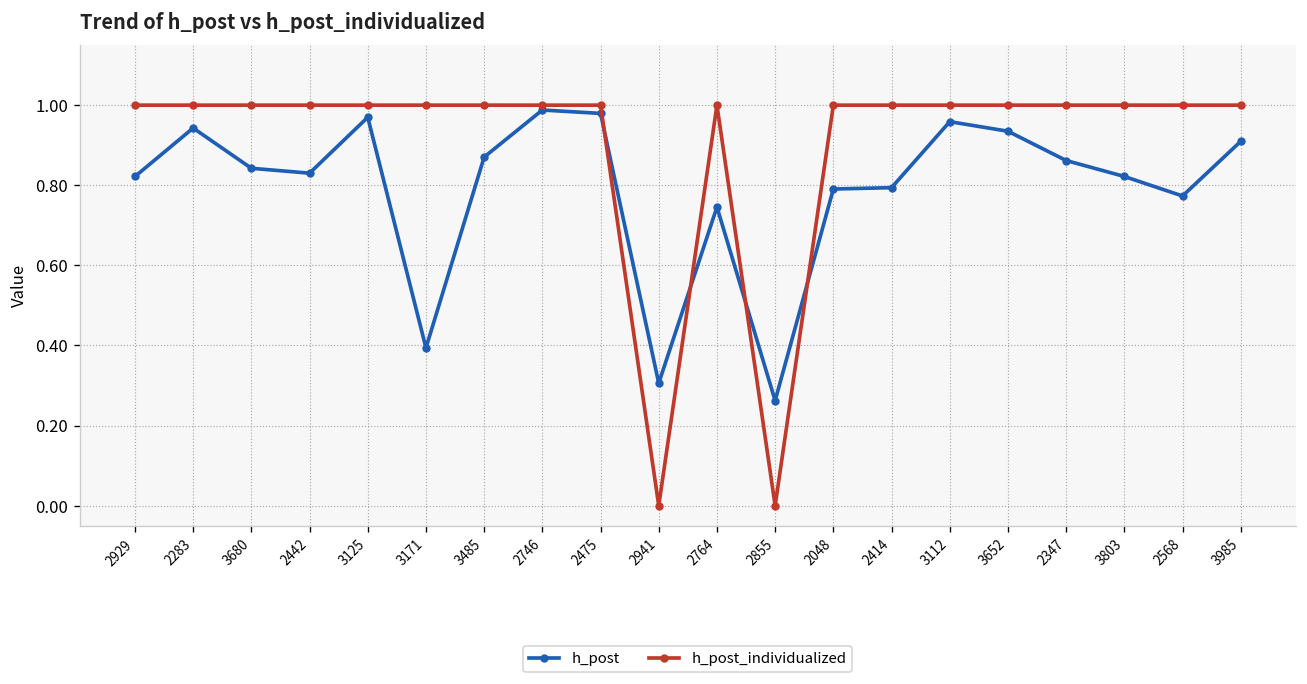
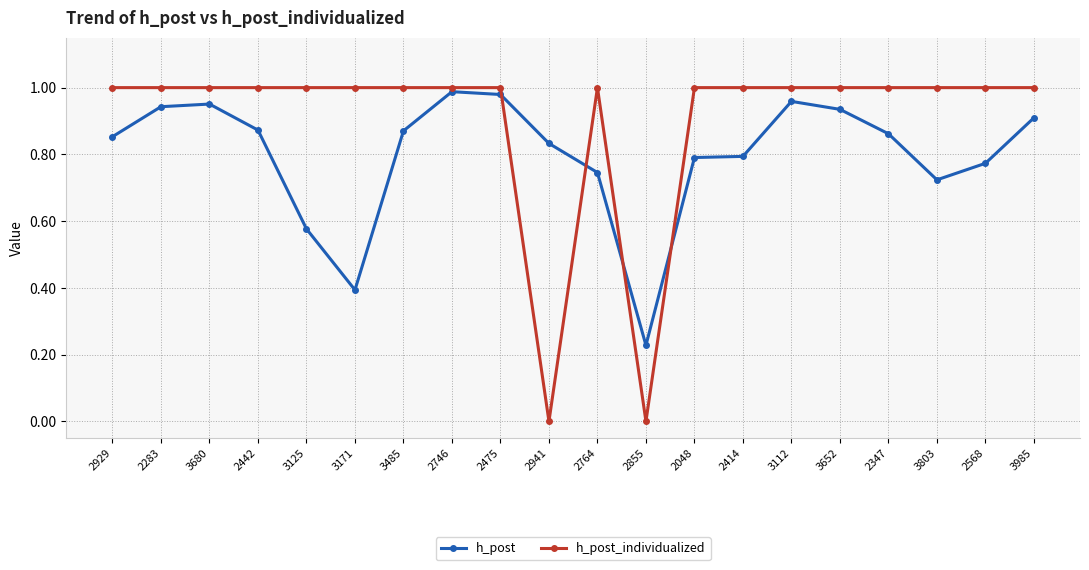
h_post, 2929: 0.82 -> 0.85
h_post, 3680: 0.84 -> 0.95
h_post, 2442: 0.83 -> 0.87
h_post, 3125: 0.97 -> 0.58
h_post, 2941: 0.31 -> 0.83
h_post, 2855: 0.26 -> 0.23
h_post, 3803: 0.82 -> 0.72
